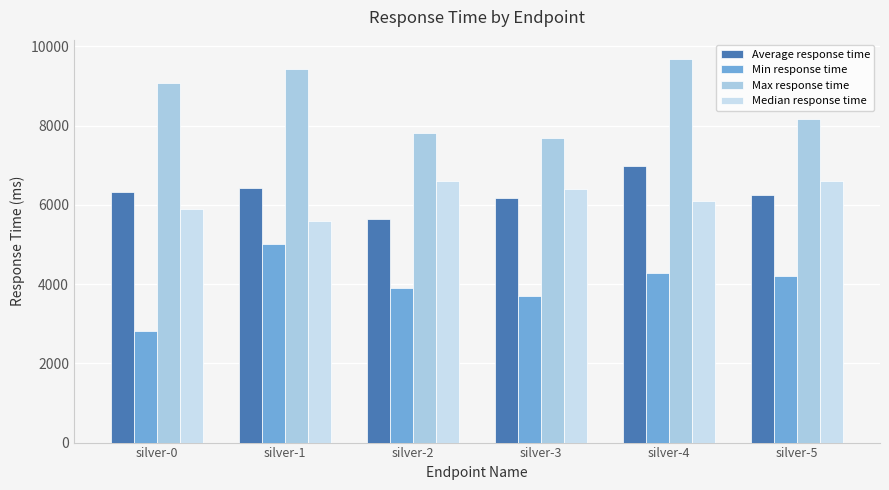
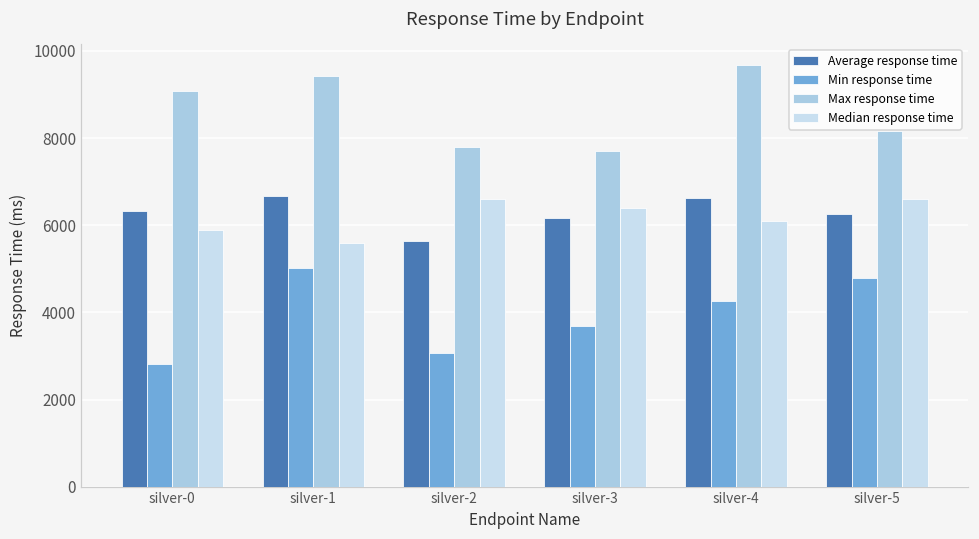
Average response time, silver-1: 6400 -> 6700
Min response time, silver-2: 3900 -> 3100
Average response time, silver-4: 7000 -> 6600
Min response time, silver-5: 4200 -> 4800
